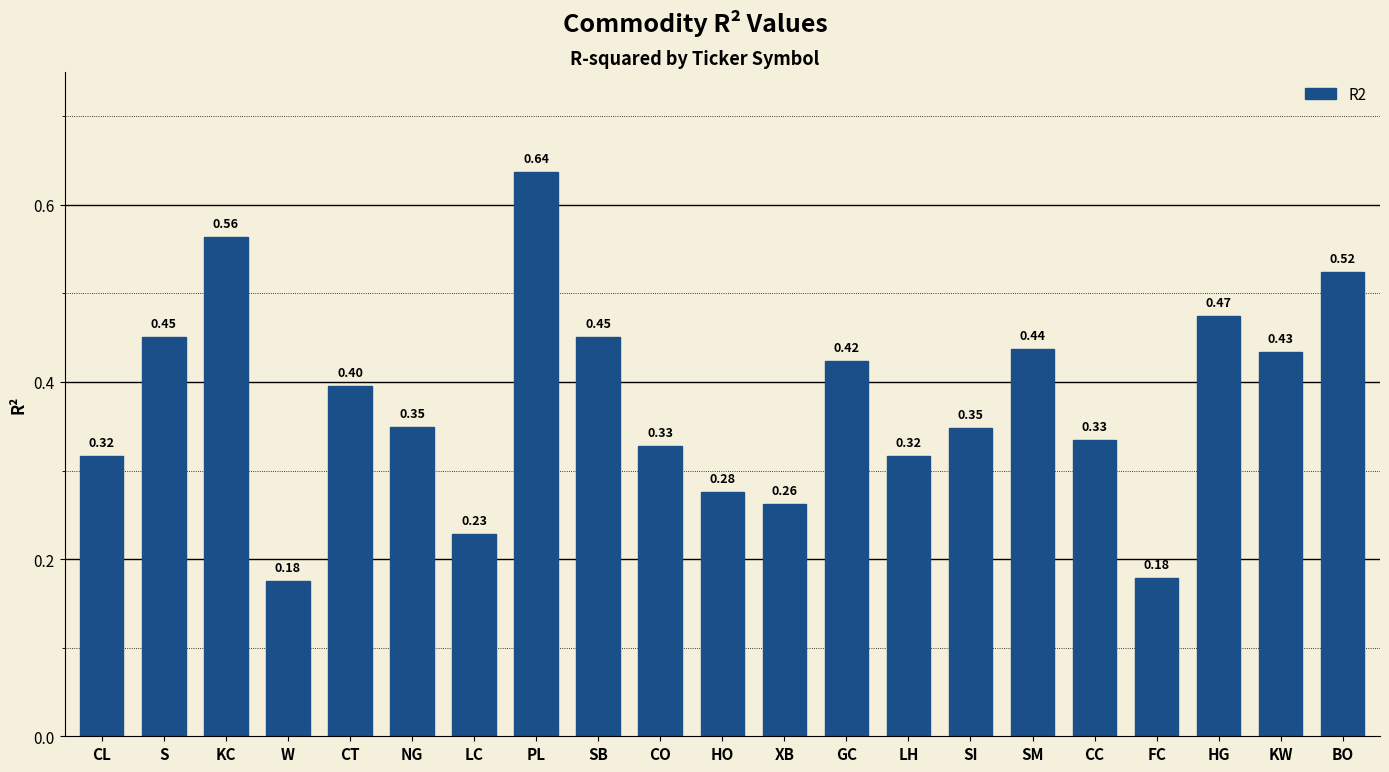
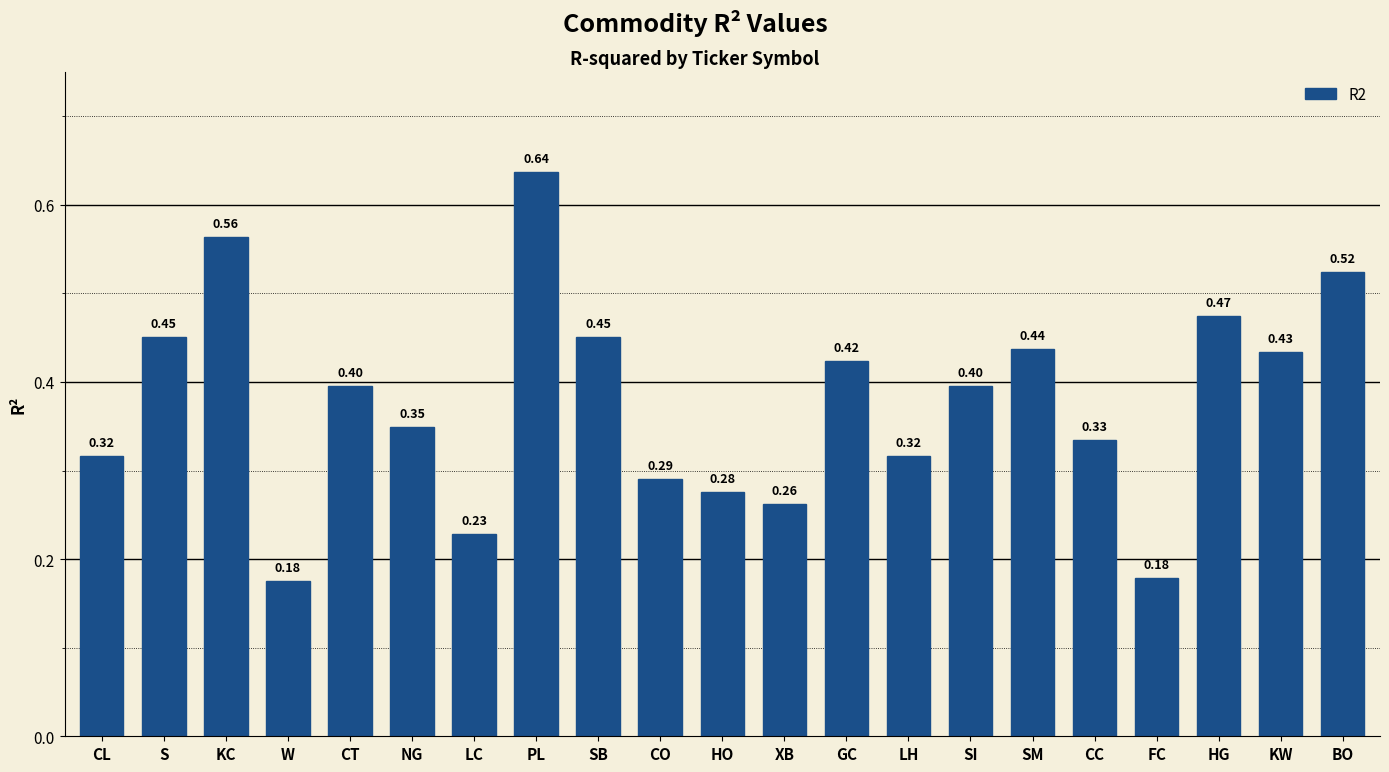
CO: 0.33 -> 0.29
SI: 0.35 -> 0.40
